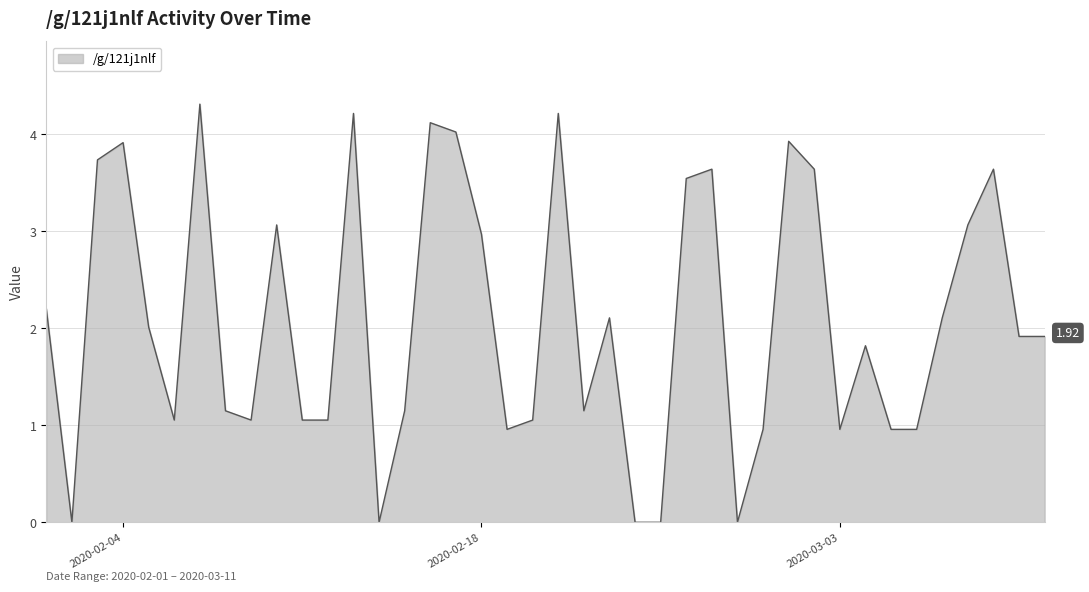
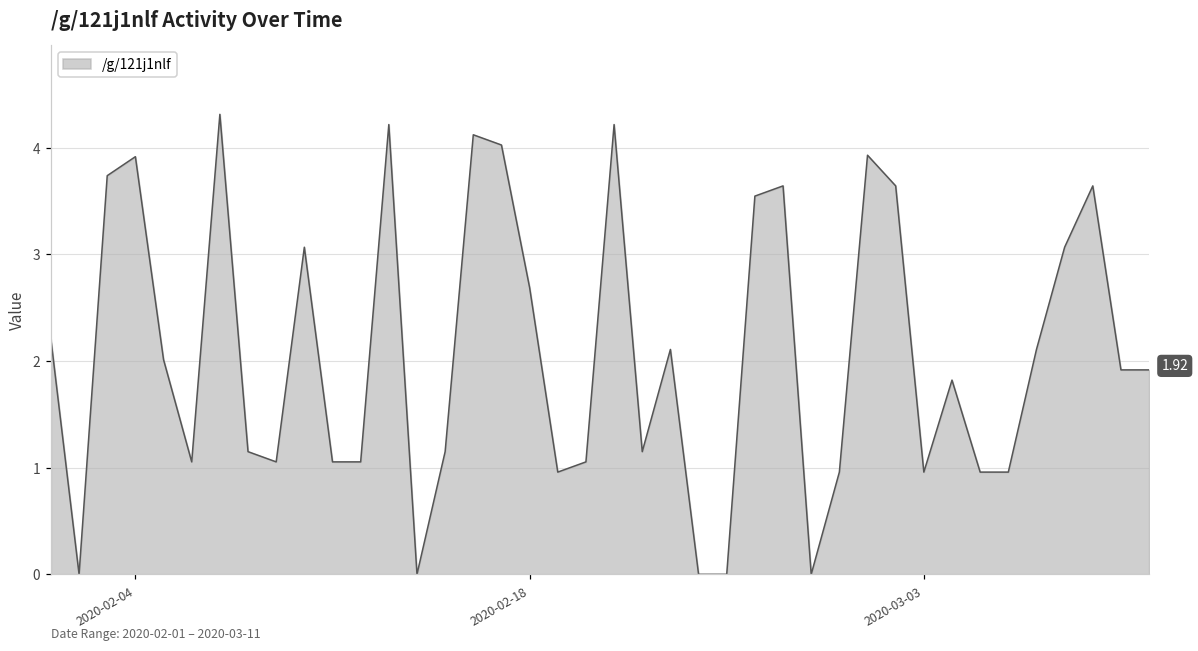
2020-02-18: 3.0 -> 2.7
